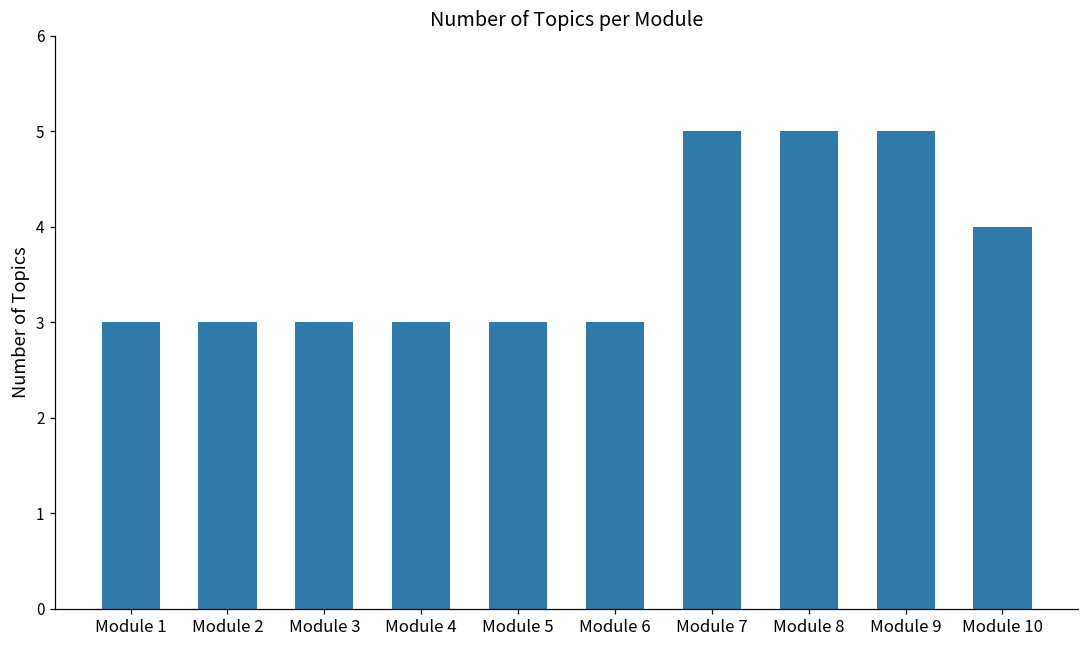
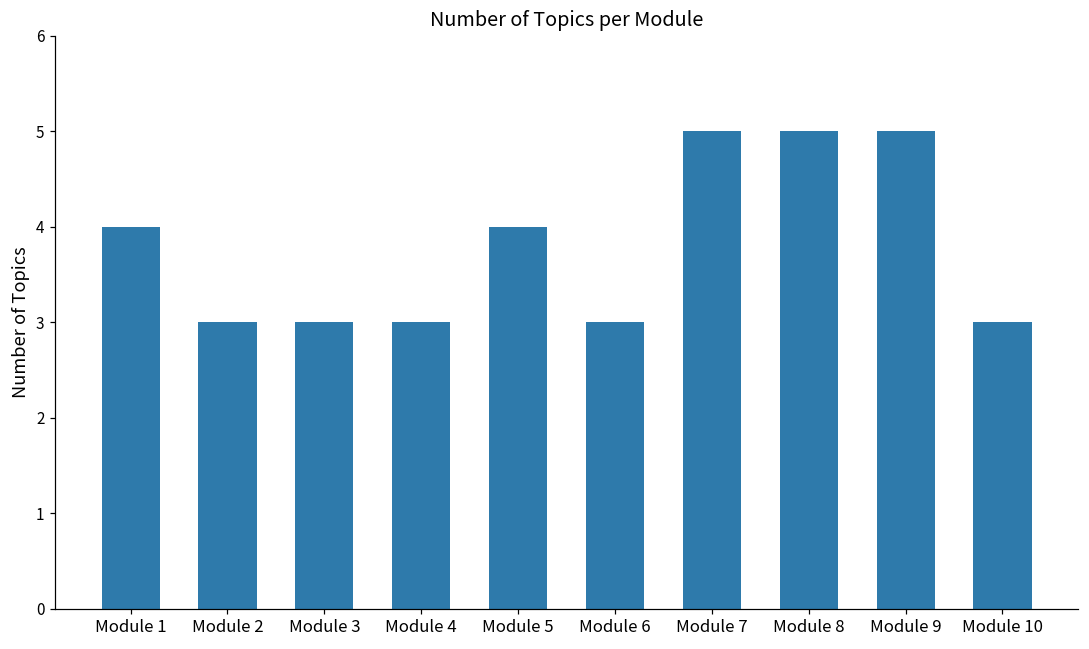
Module 1: 3 -> 4
Module 5: 3 -> 4
Module 10: 4 -> 3
